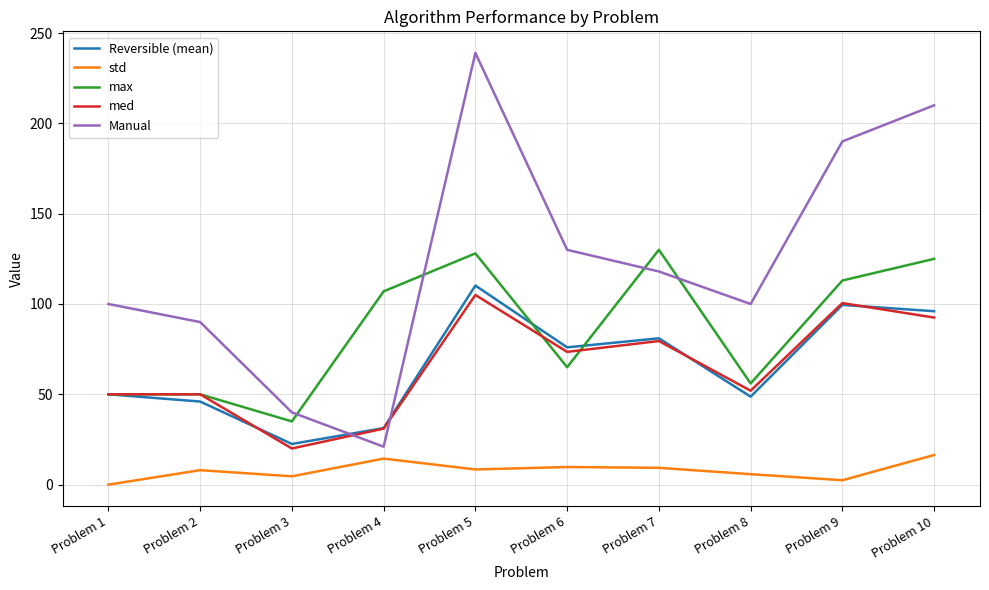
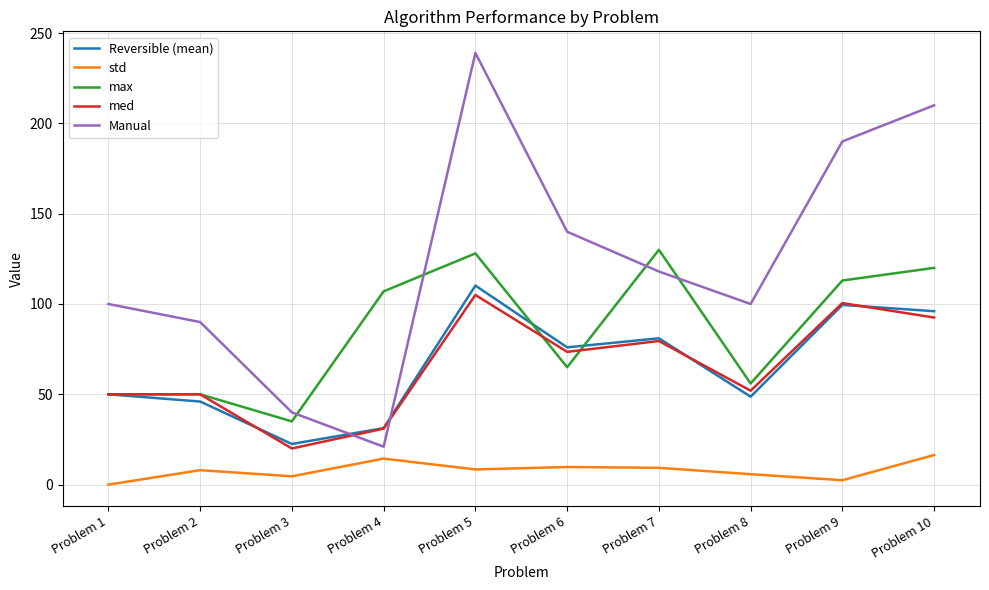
Manual, Problem 6: 130 -> 140
max, Problem 10: 125 -> 120
